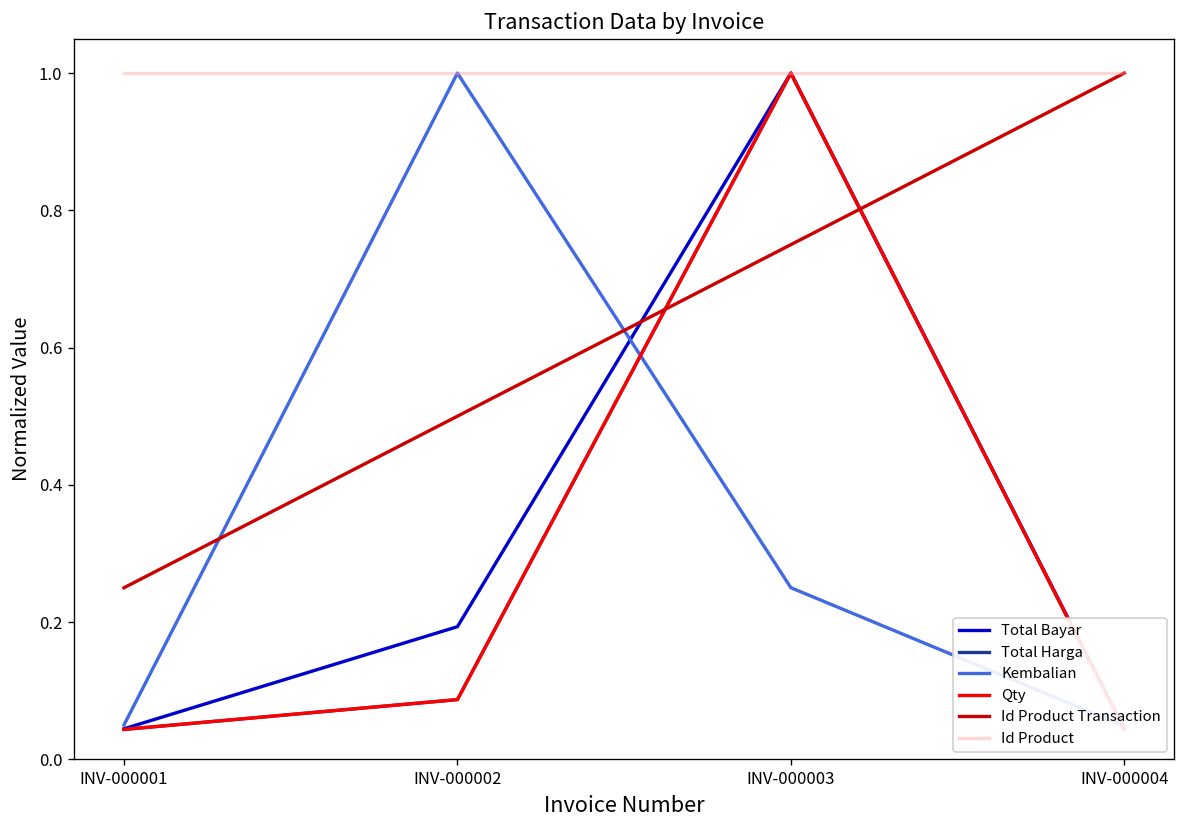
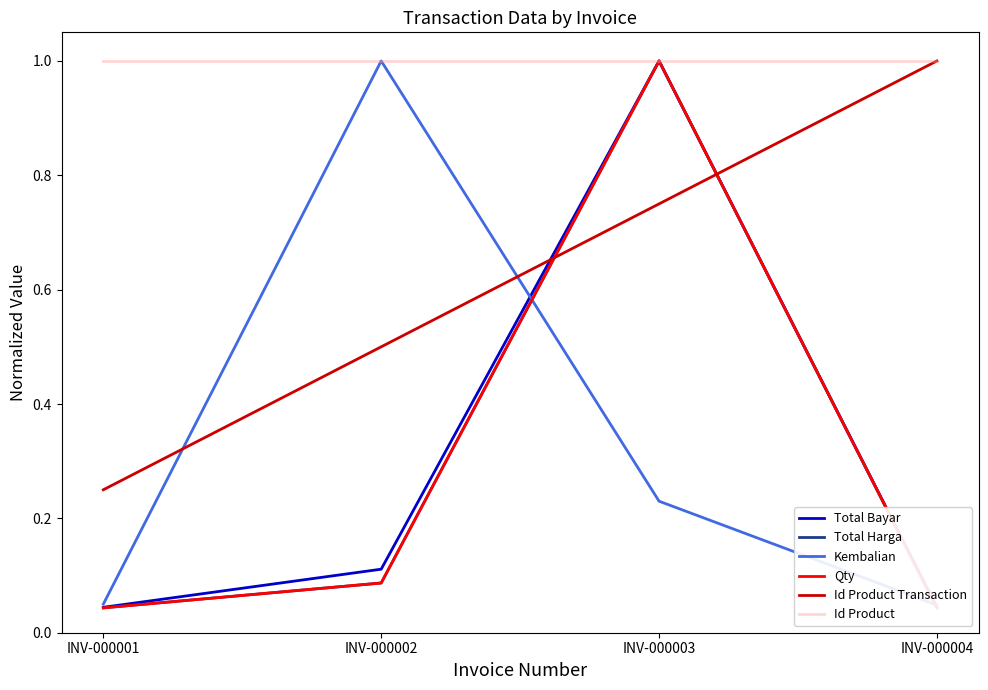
Total Bayar, INV-000002: 0.19 -> 0.11
Kembalian, INV-000003: 0.25 -> 0.23
